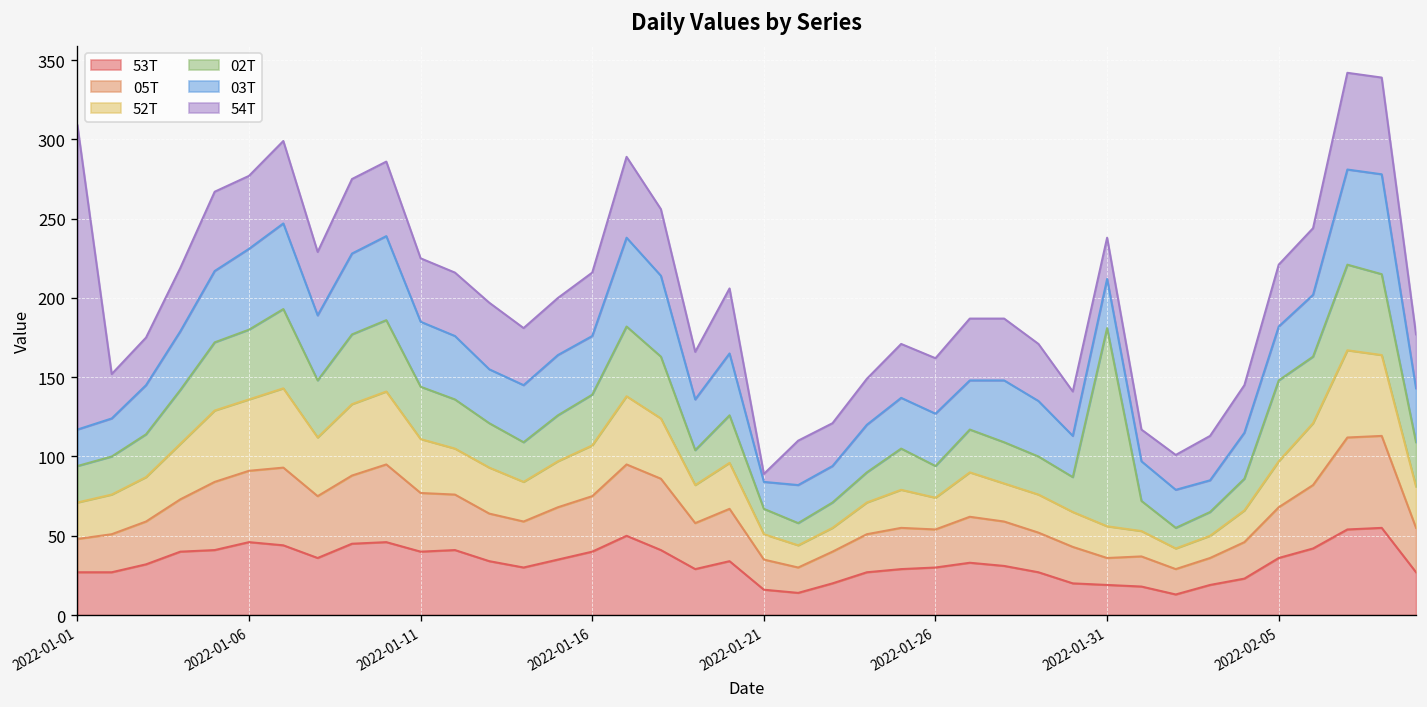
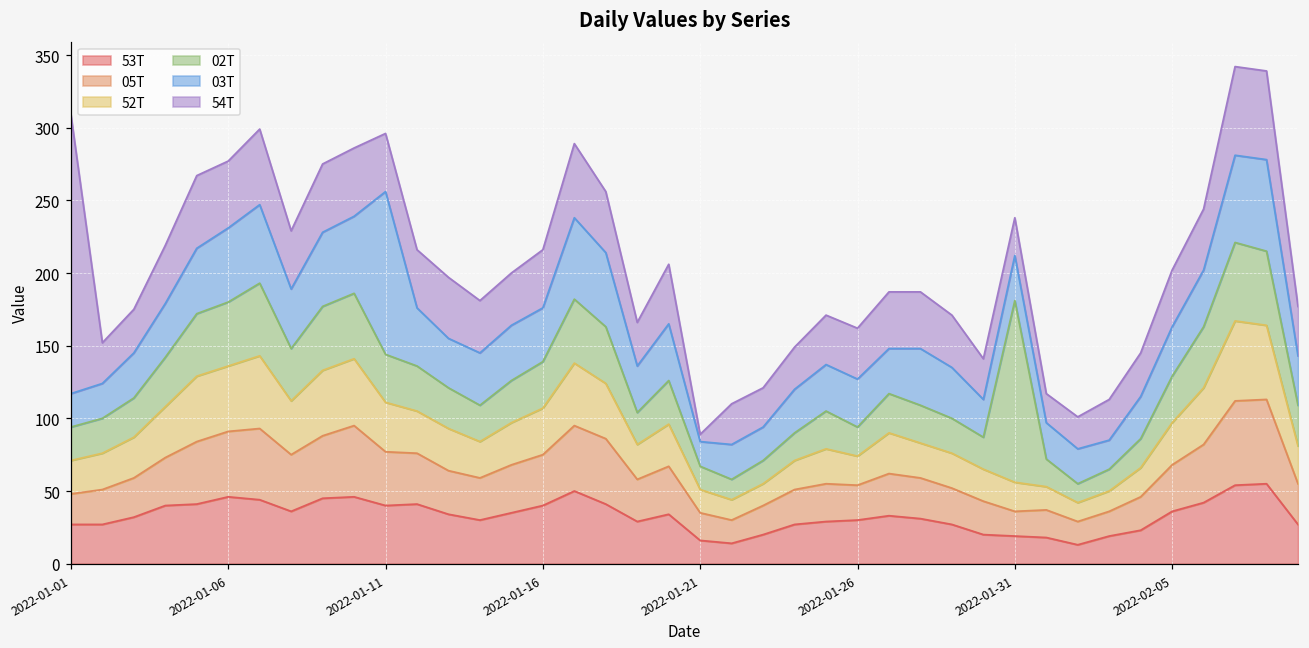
03T, 2022-01-11: 41 -> 112
02T, 2022-02-05: 51 -> 32
